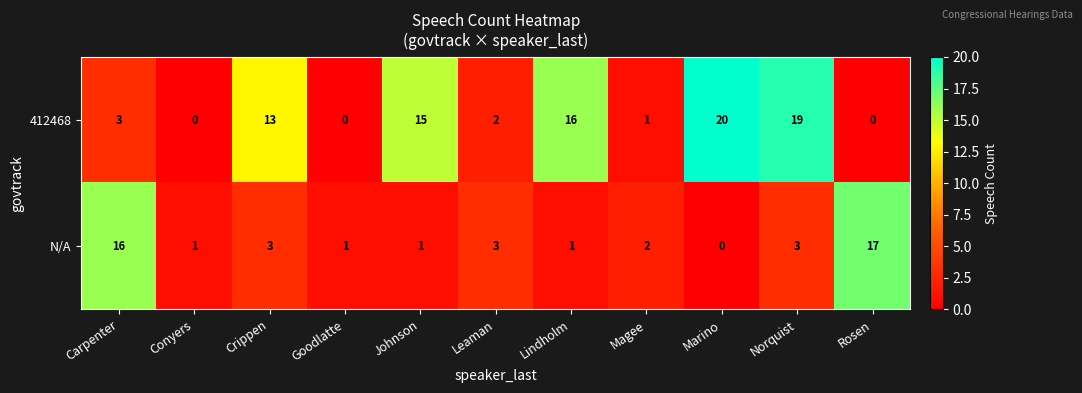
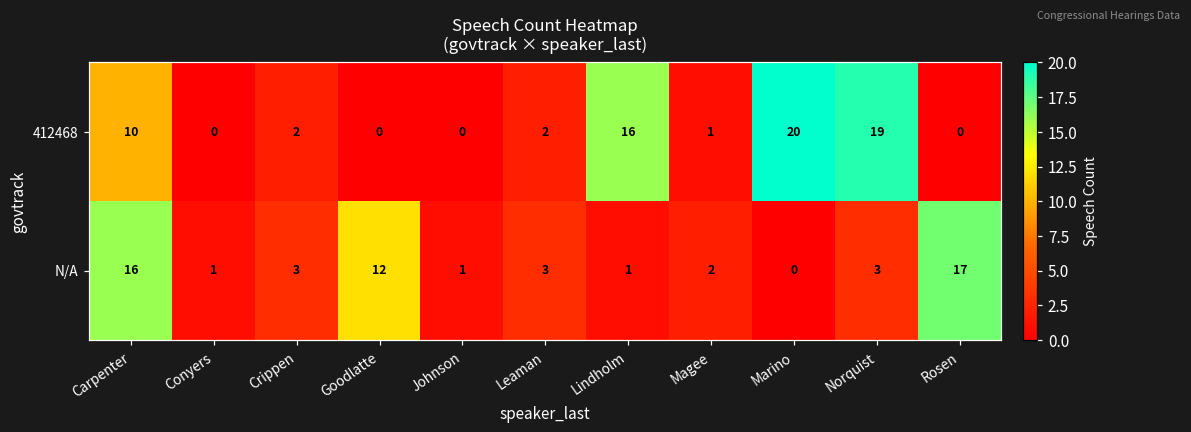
412468, Carpenter: 3 -> 10
412468, Crippen: 13 -> 2
412468, Johnson: 15 -> 0
N/A, Goodlatte: 1 -> 12
